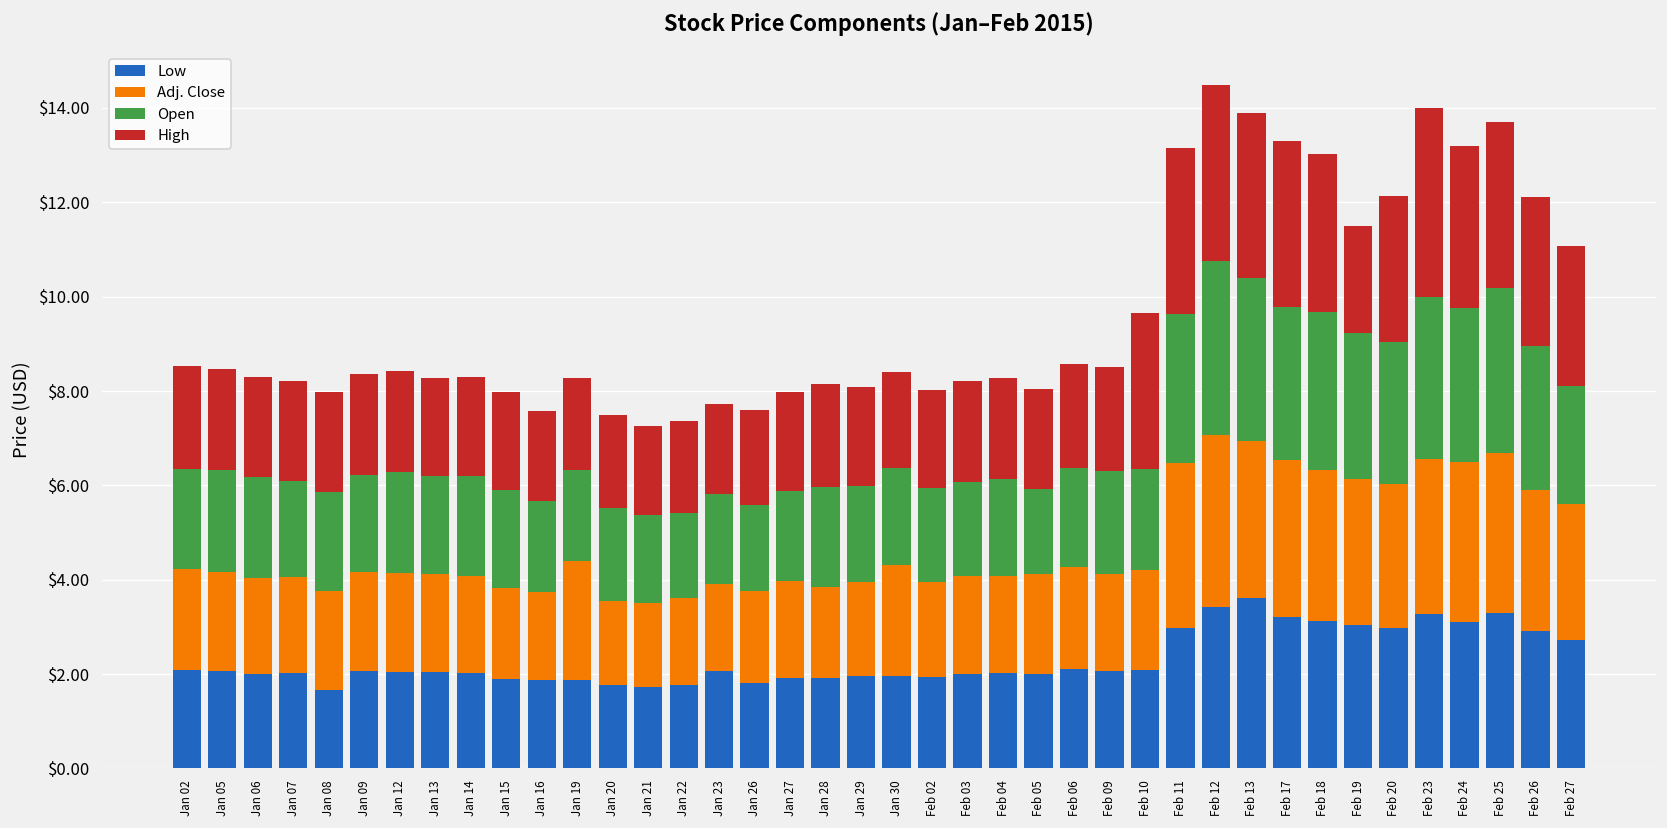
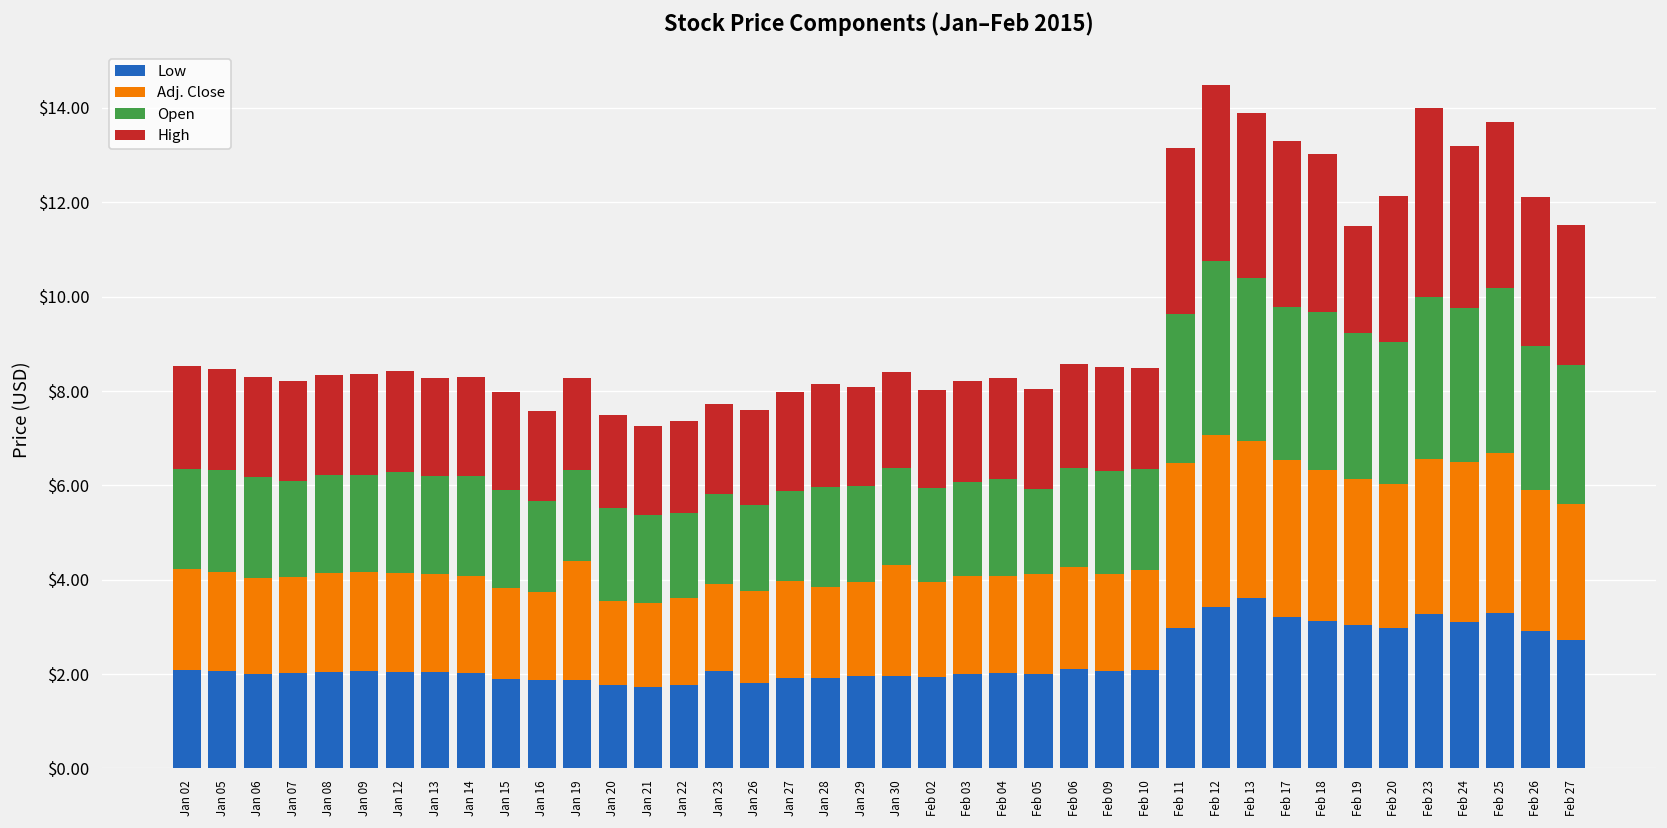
Low, Jan 08: $1.7 -> $2.1
High, Feb 10: $3.3 -> $2.1
Open, Feb 27: $2.5 -> $3.0
